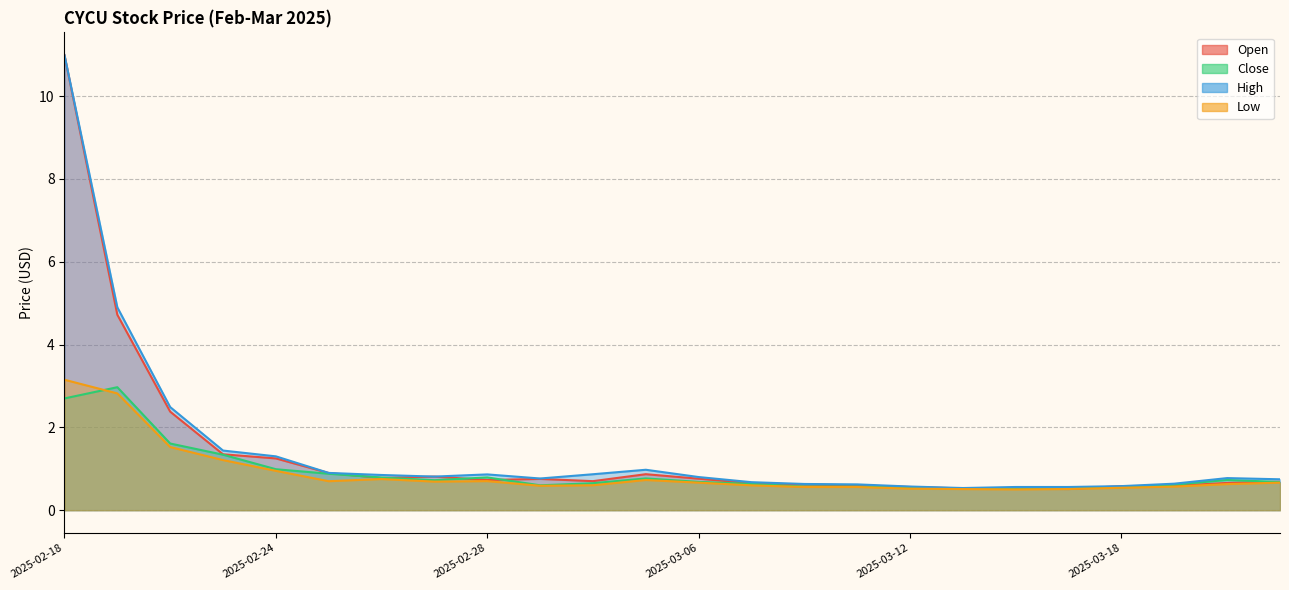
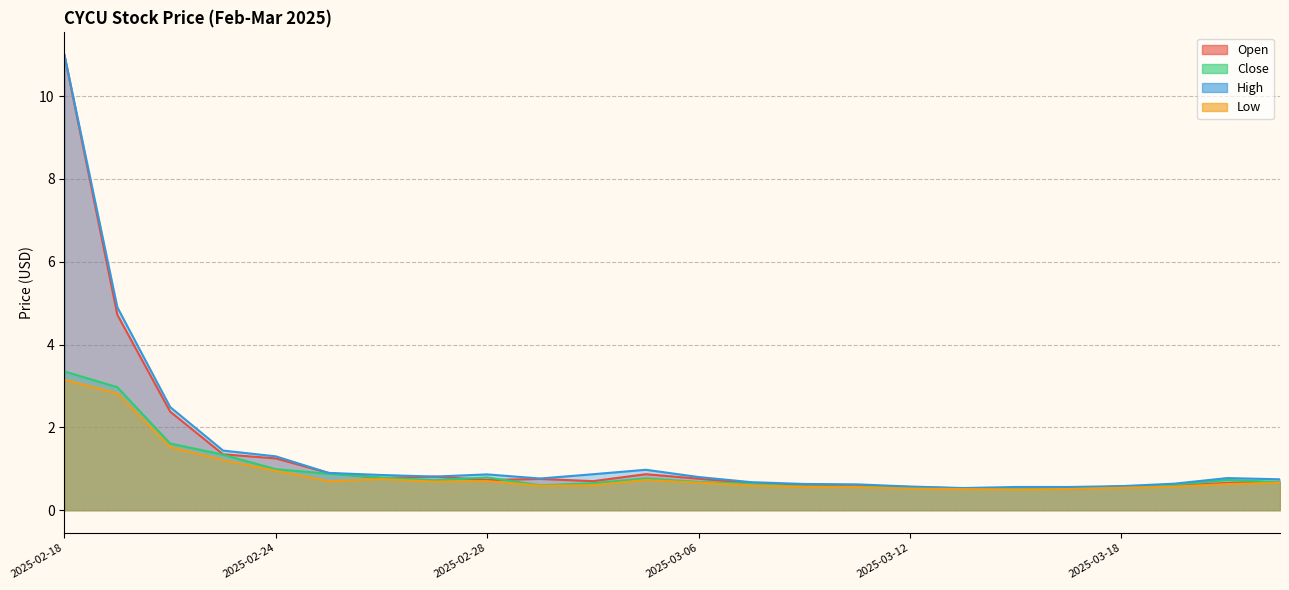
Close, 2025-02-18: 2.7 -> 3.3
